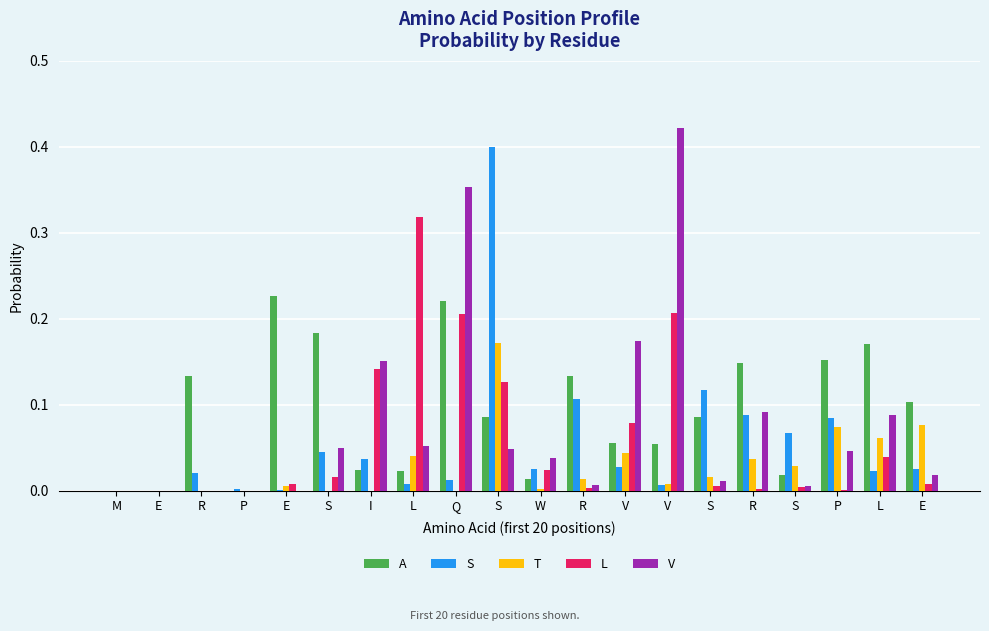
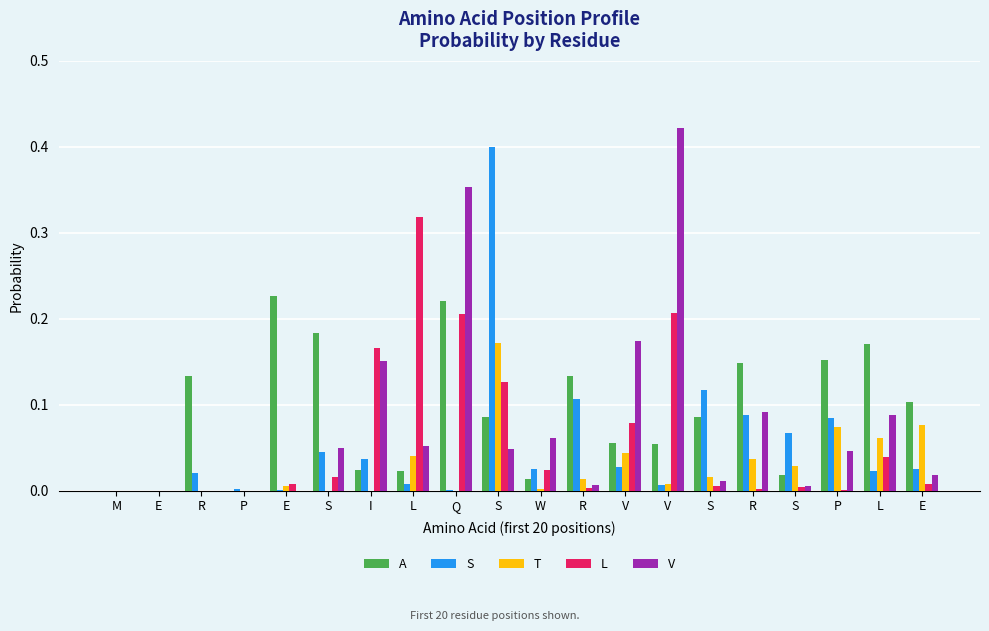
L, I: 0.14 -> 0.17
S, Q: 0.01 -> 0.00
V, W: 0.04 -> 0.06
